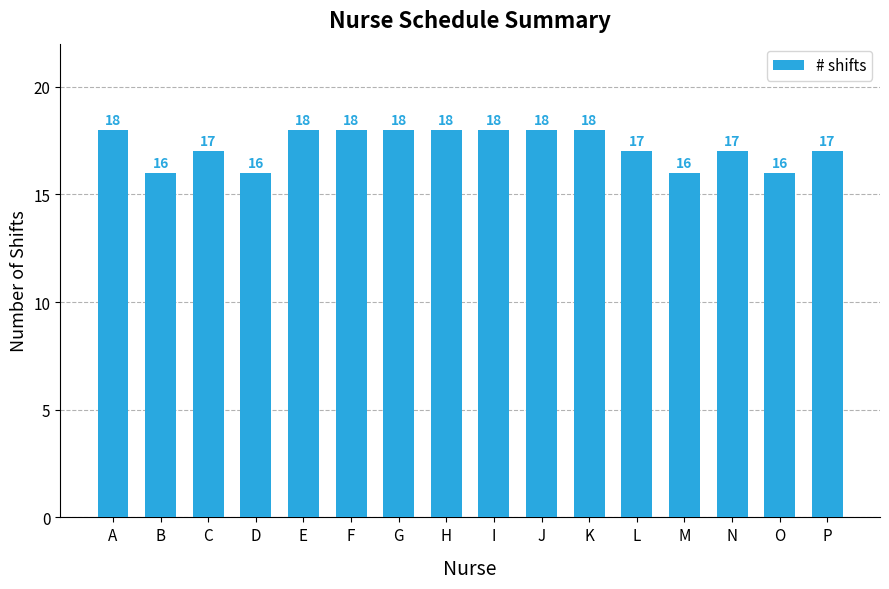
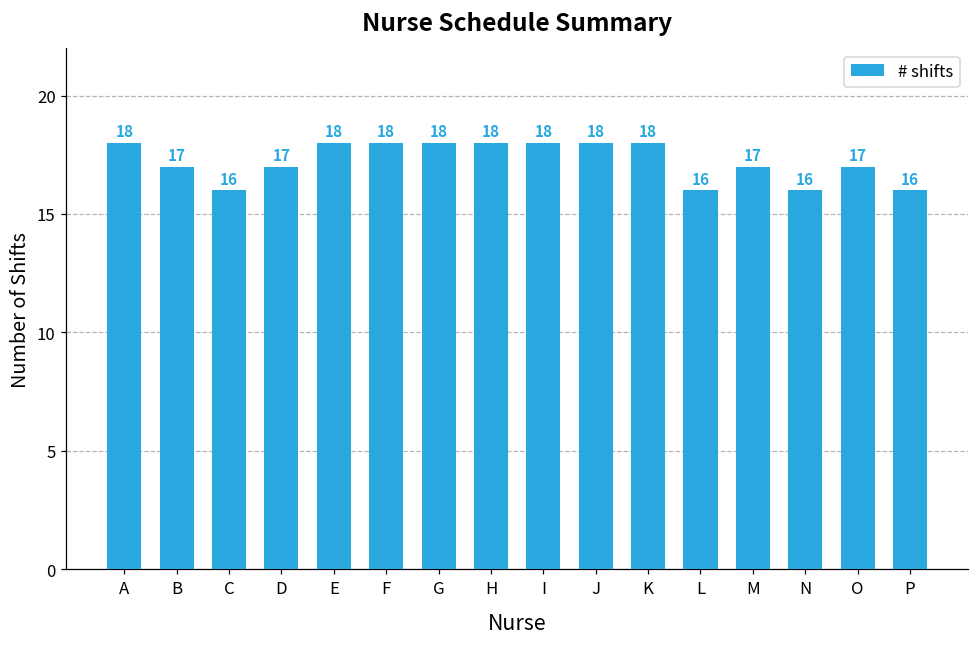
B: 16 -> 17
C: 17 -> 16
D: 16 -> 17
L: 17 -> 16
M: 16 -> 17
N: 17 -> 16
O: 16 -> 17
P: 17 -> 16
